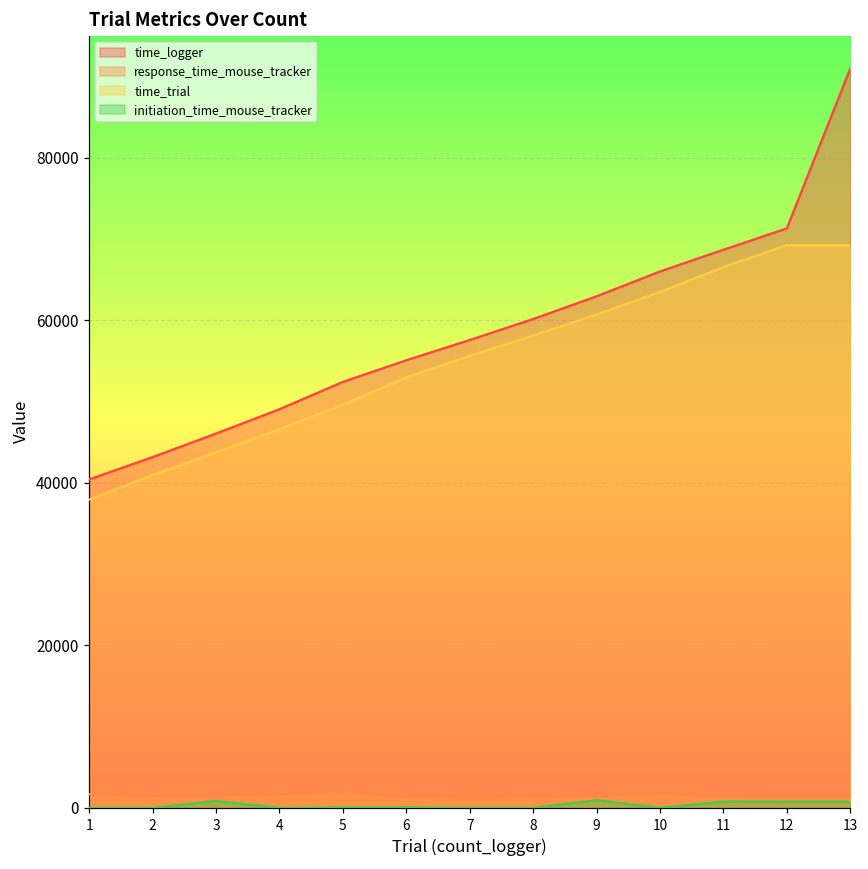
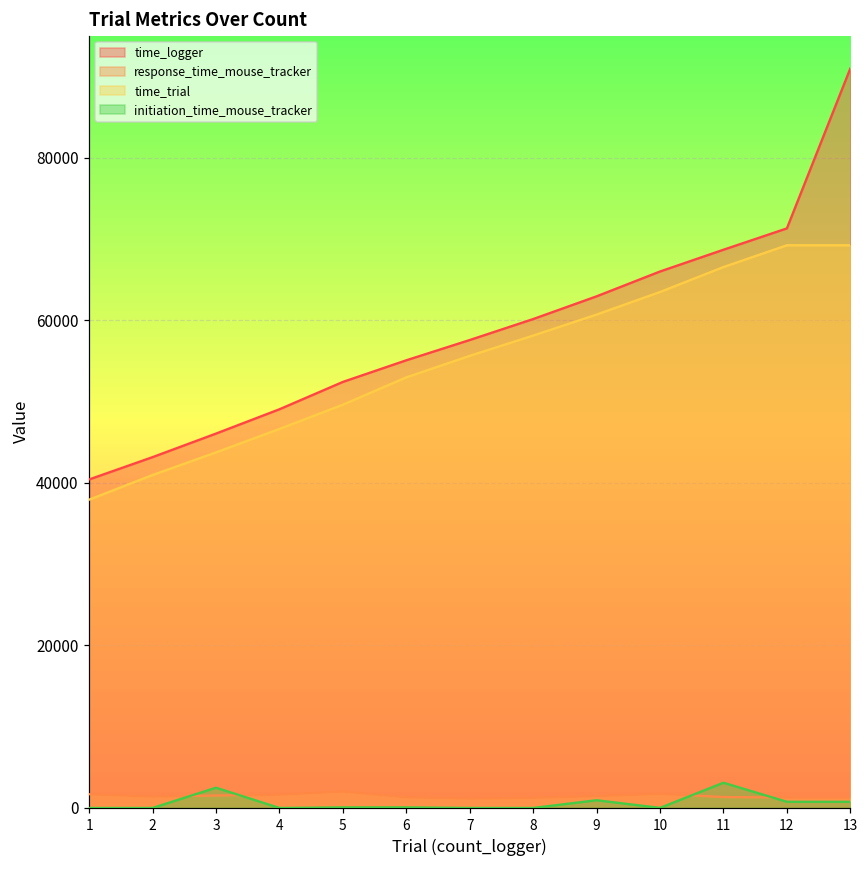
initiation_time_mouse_tracker, 3: 1000 -> 2000
initiation_time_mouse_tracker, 11: 1000 -> 3000
